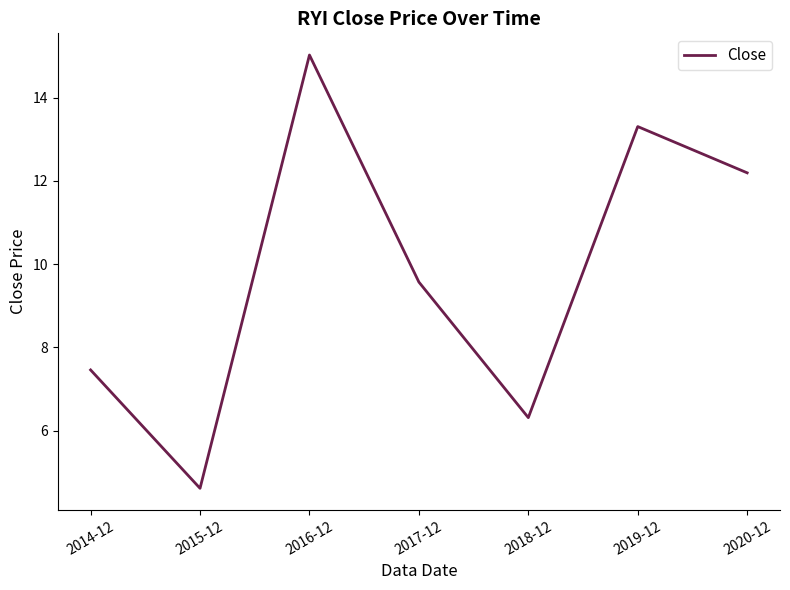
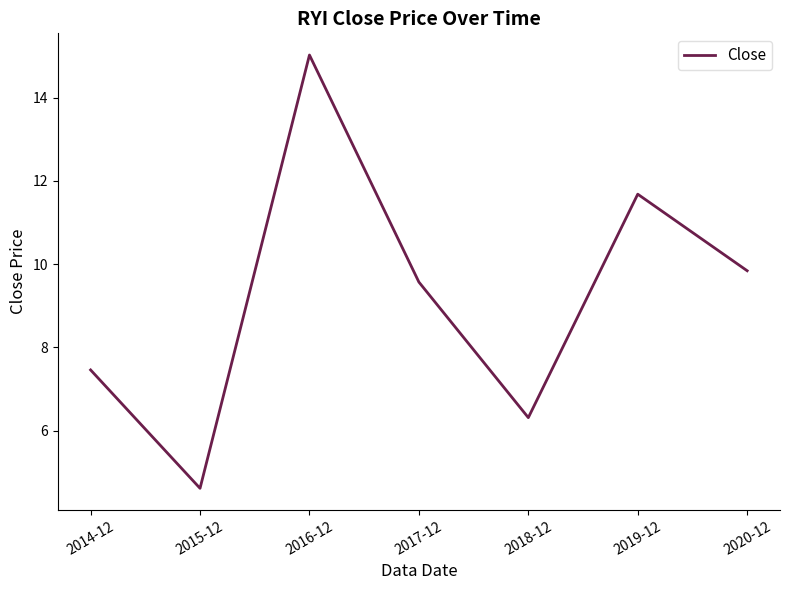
2019-12: 13.3 -> 11.7
2020-12: 12.2 -> 9.8
